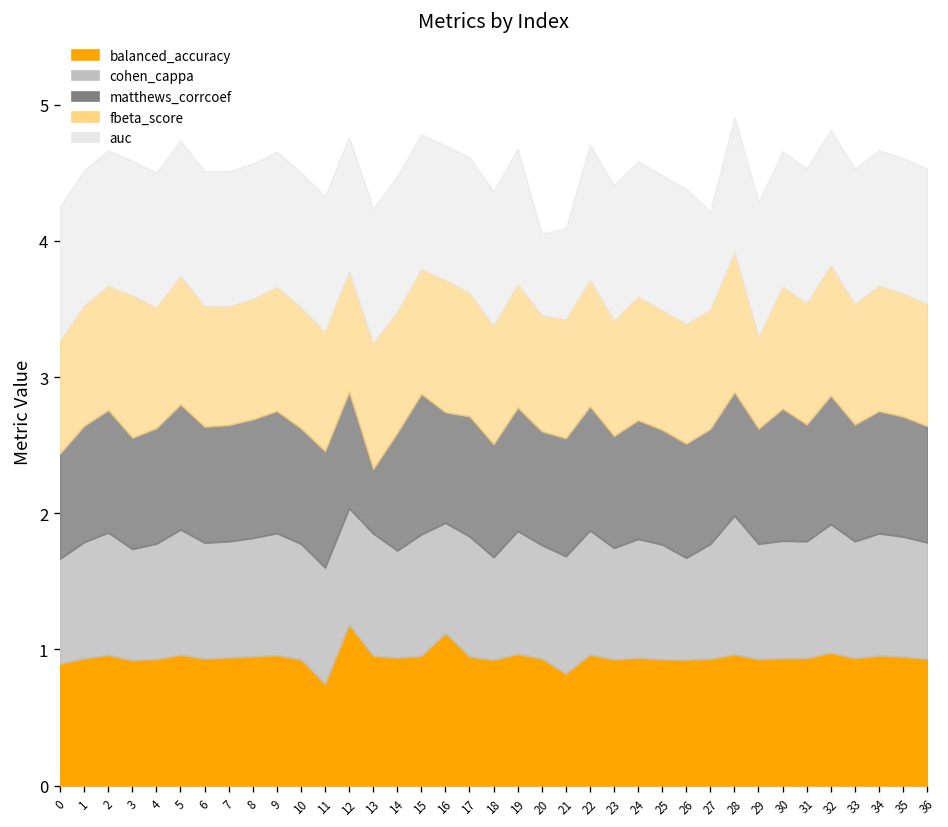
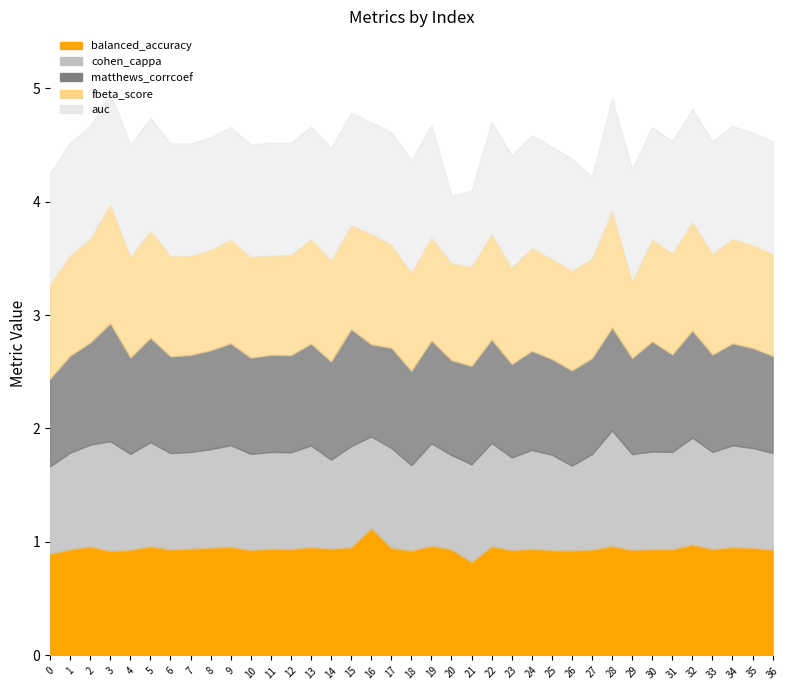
cohen_cappa, 3: 0.82 -> 0.97
matthews_corrcoef, 3: 0.82 -> 1.04
balanced_accuracy, 11: 0.75 -> 0.94
balanced_accuracy, 12: 1.18 -> 0.94
matthews_corrcoef, 13: 0.47 -> 0.90
